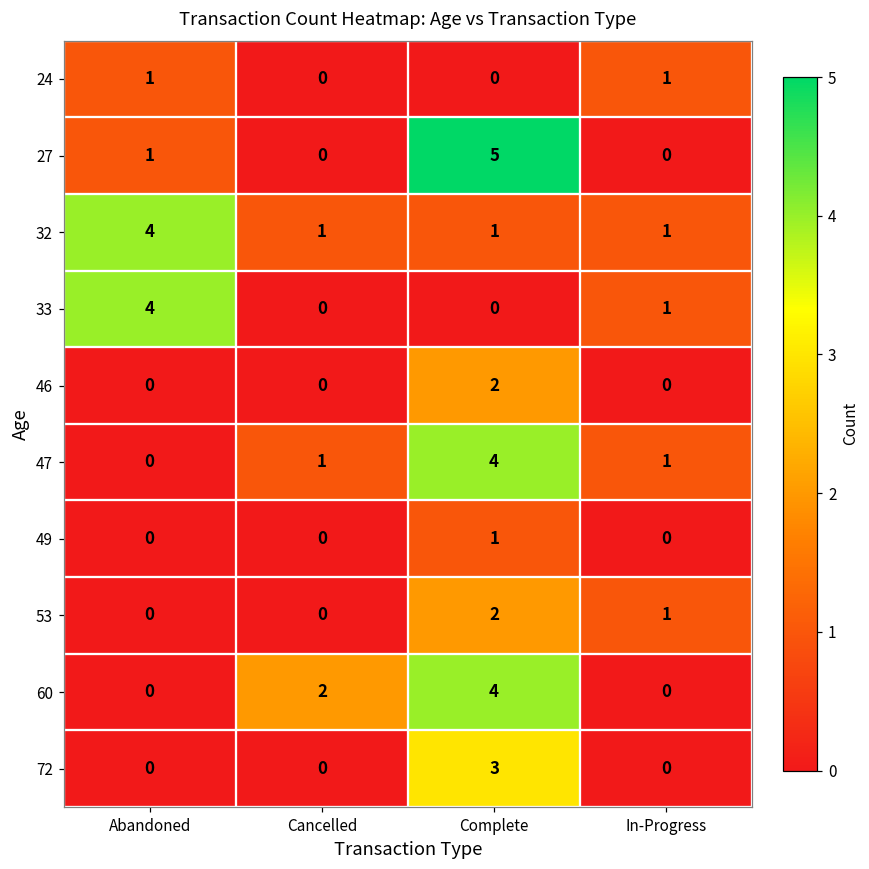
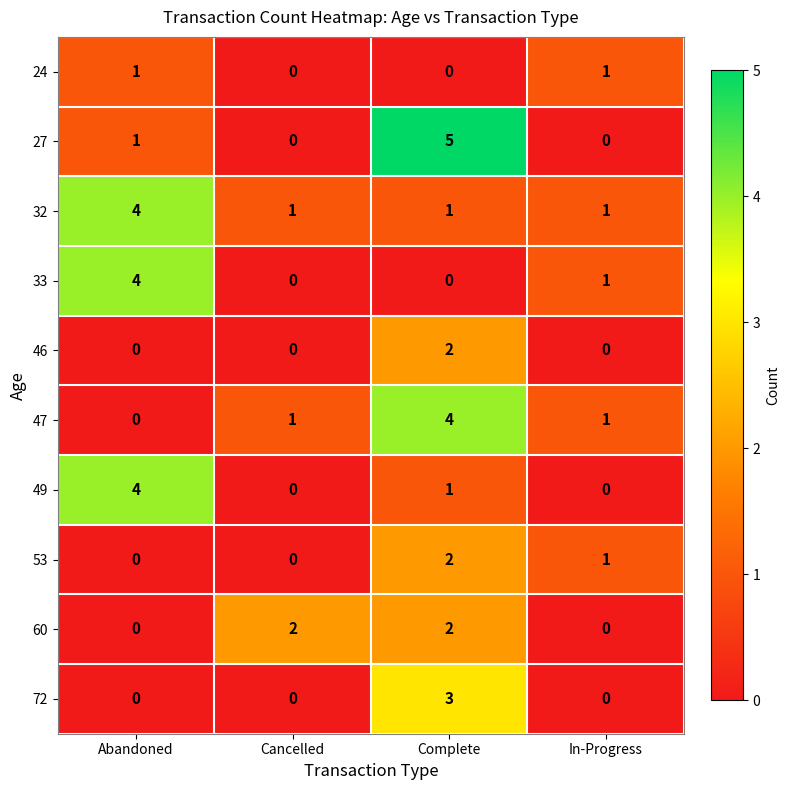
49, Abandoned: 0 -> 4
60, Complete: 4 -> 2
